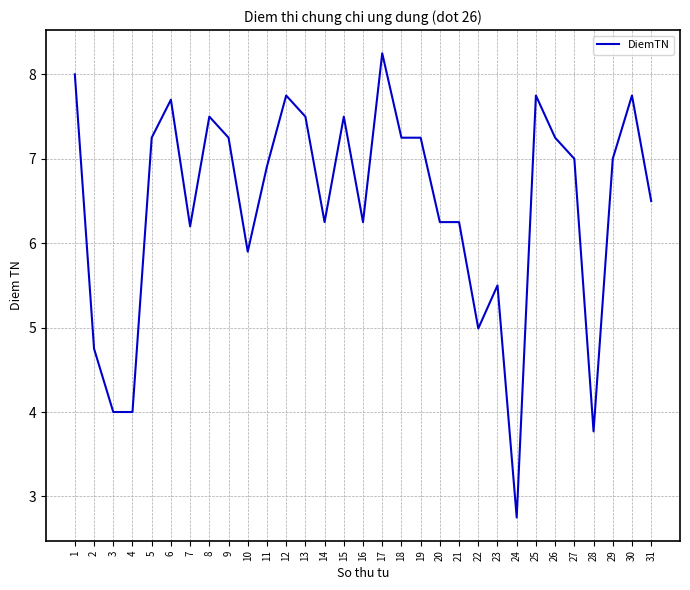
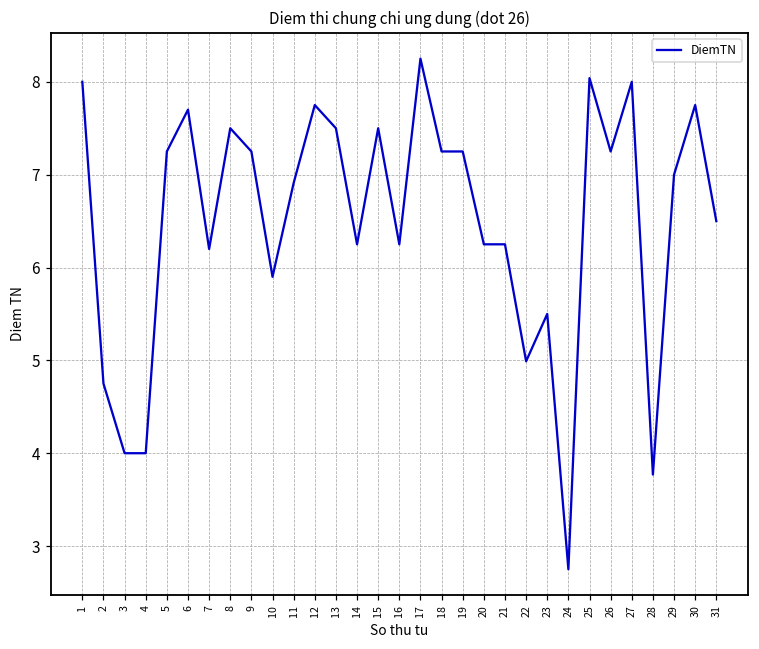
25: 7.8 -> 8.0
27: 7 -> 8
